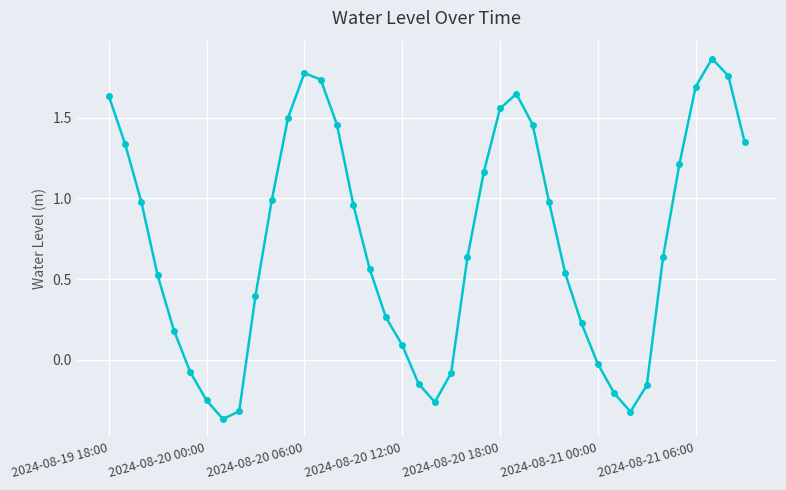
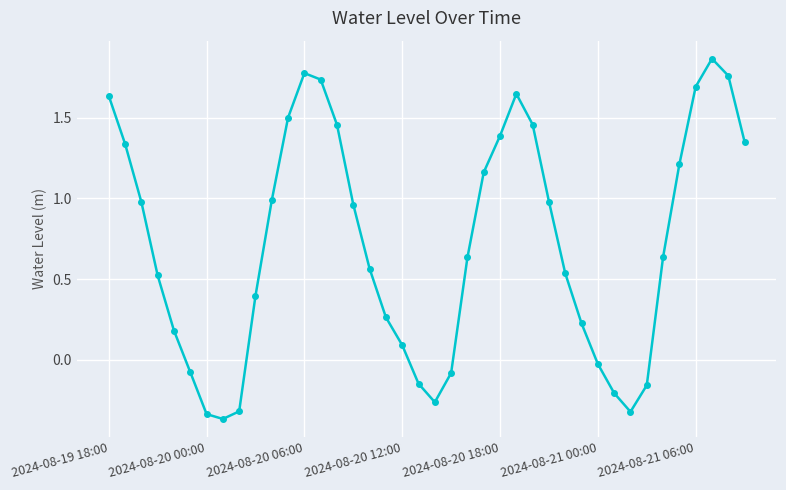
2024-08-20 00:00: -0.25 -> -0.34
2024-08-20 18:00: 1.56 -> 1.39
